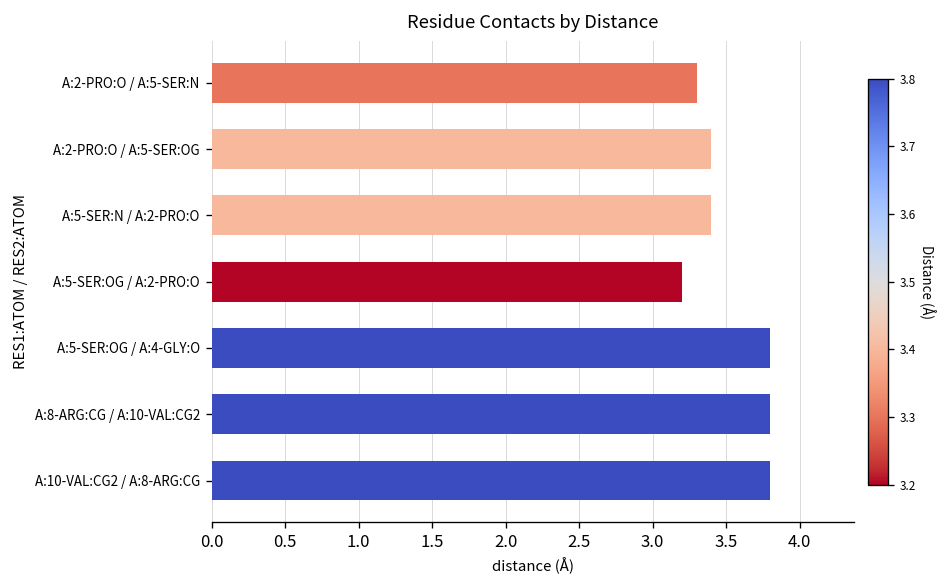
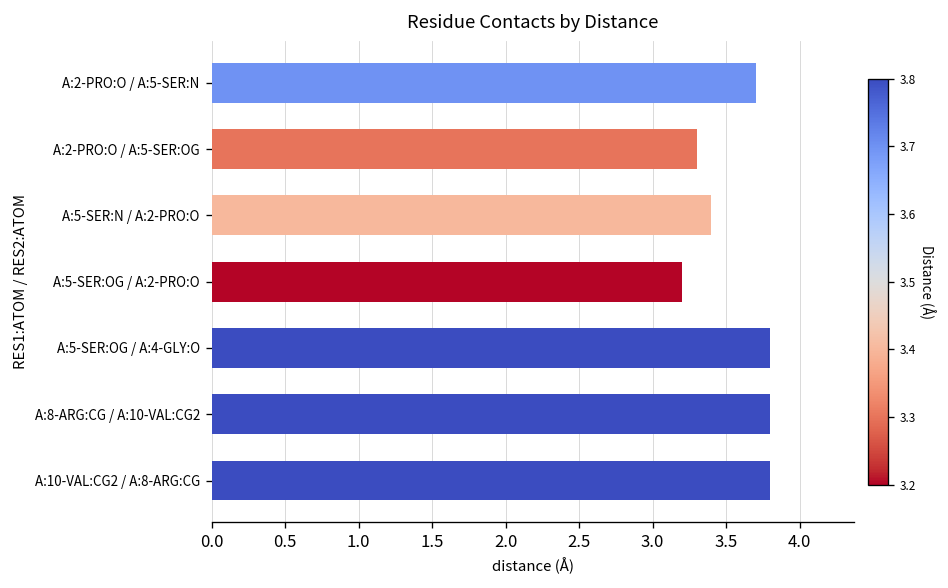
A:2-PRO:O / A:5-SER:N: 3.3 -> 3.7
A:2-PRO:O / A:5-SER:OG: 3.4 -> 3.3
